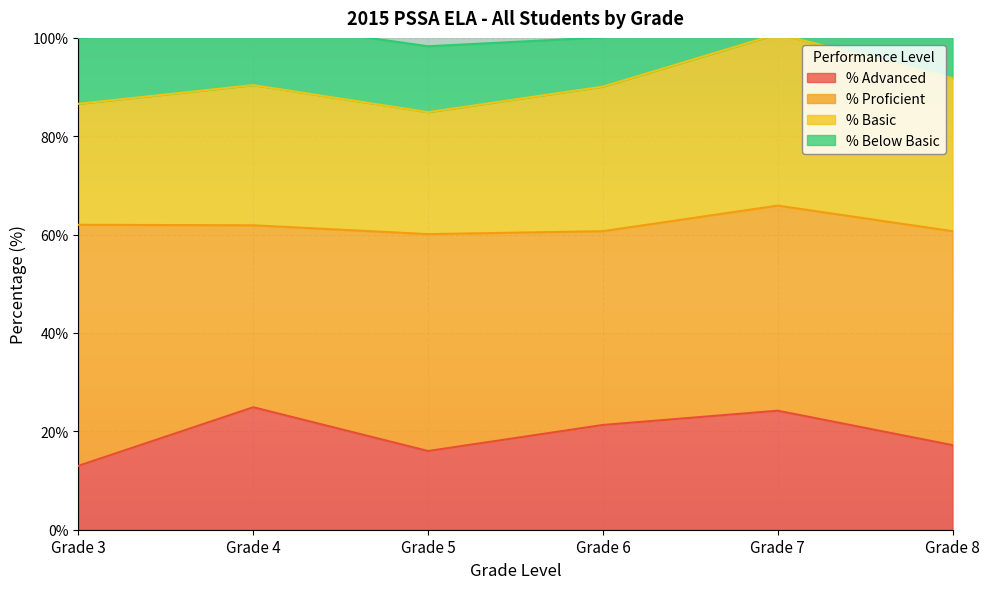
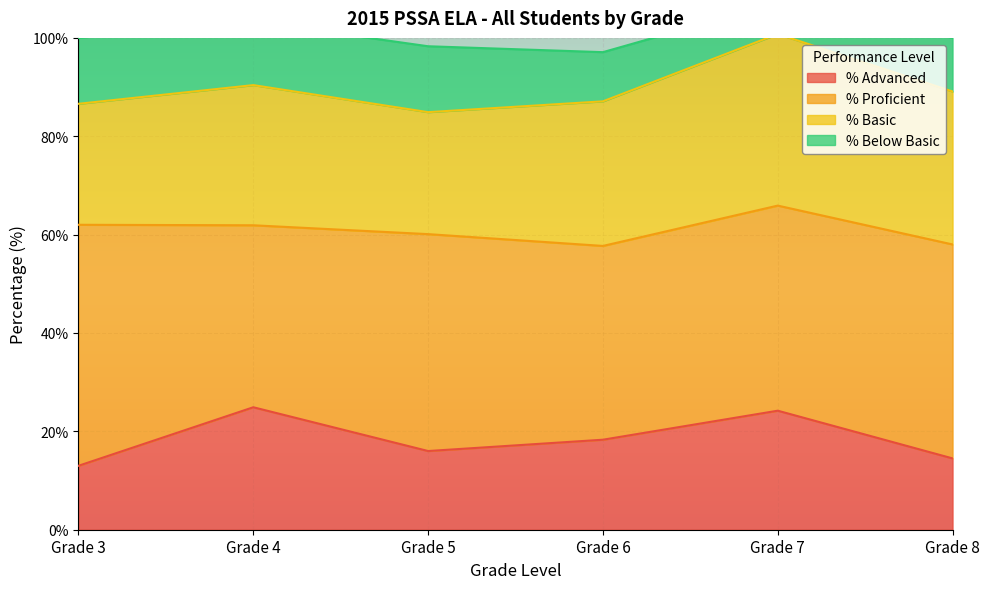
% Advanced, Grade 6: 21% -> 18%
% Advanced, Grade 8: 17% -> 15%
